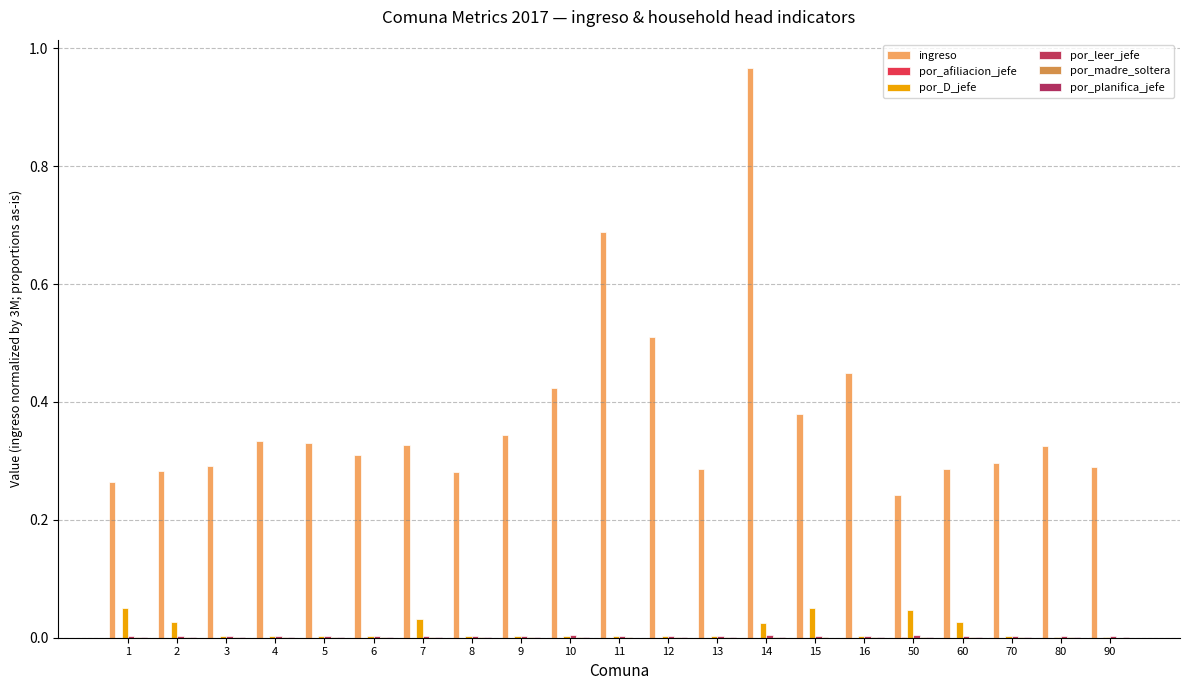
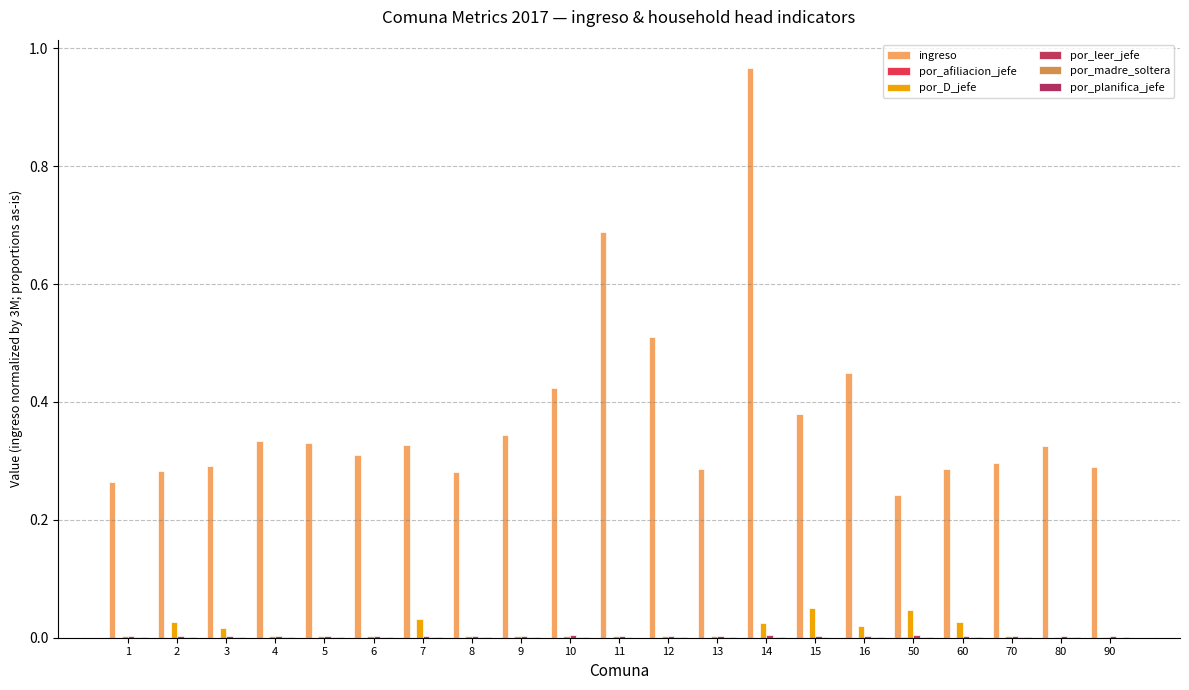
por_D_jefe, 1: 0.05 -> 0.00
por_D_jefe, 3: 0.00 -> 0.02
por_D_jefe, 16: 0.00 -> 0.02
